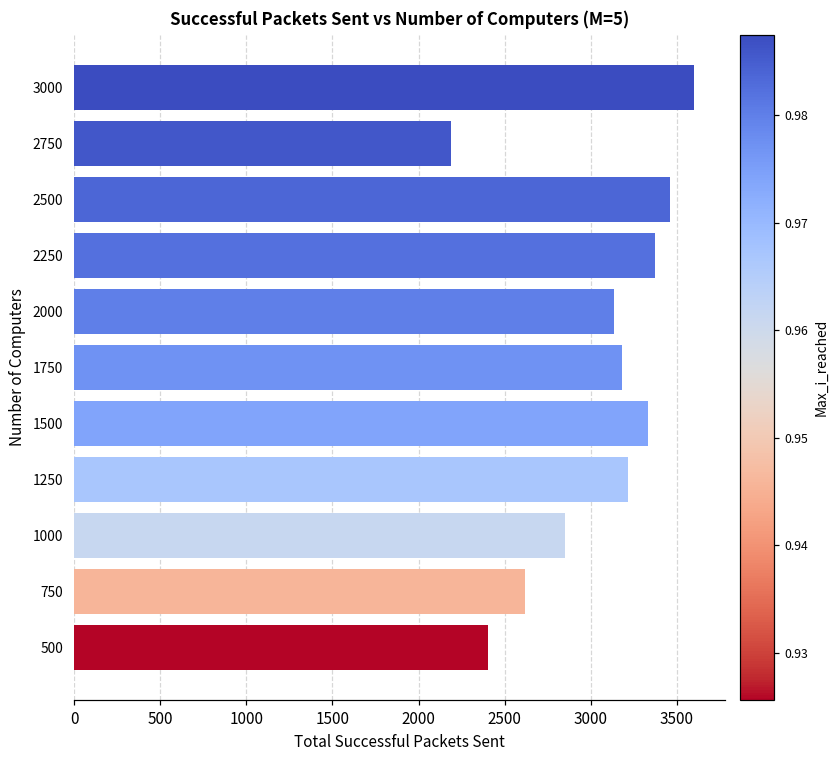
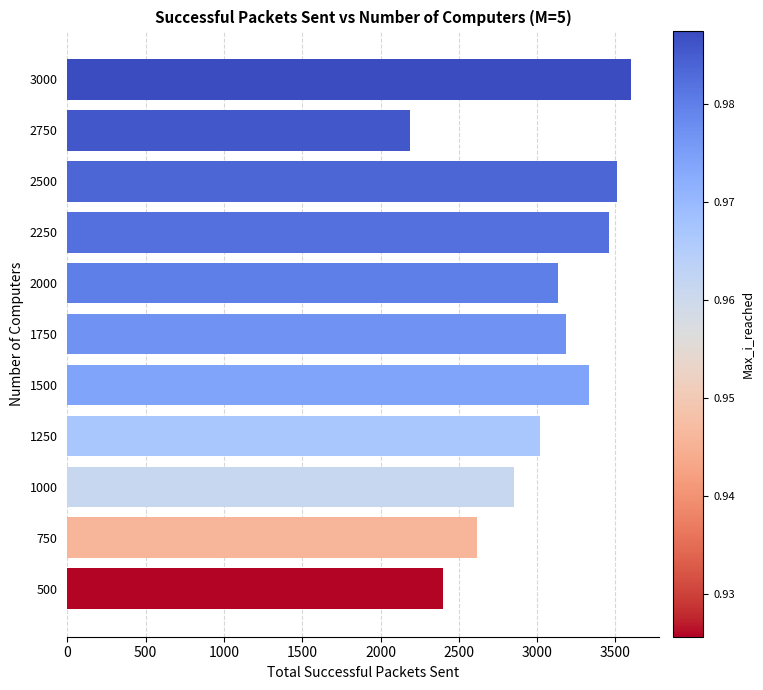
2500: 3460 -> 3510
2250: 3370 -> 3460
1250: 3210 -> 3020
